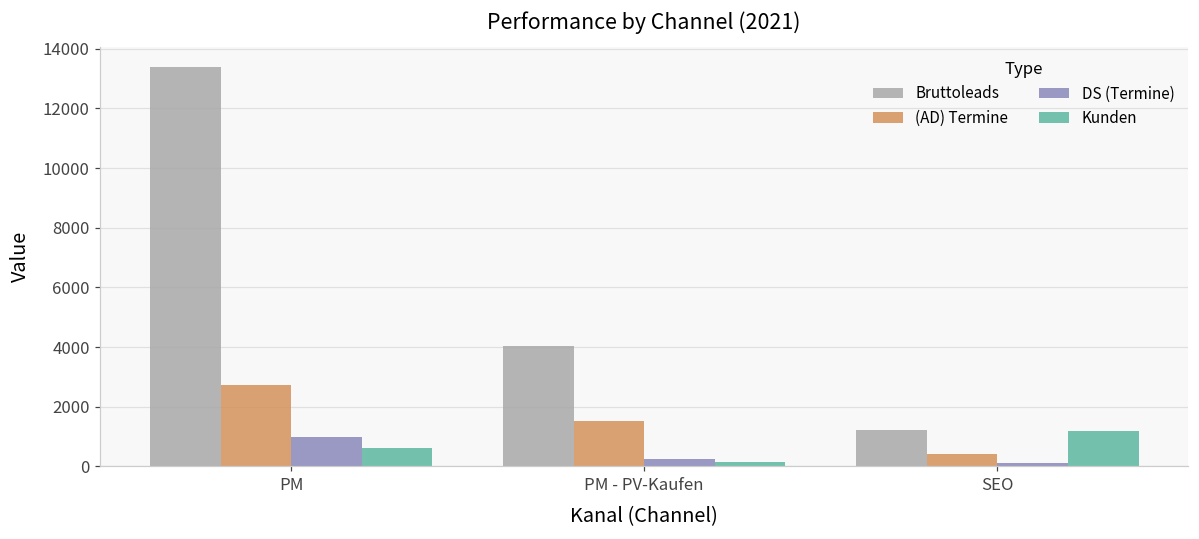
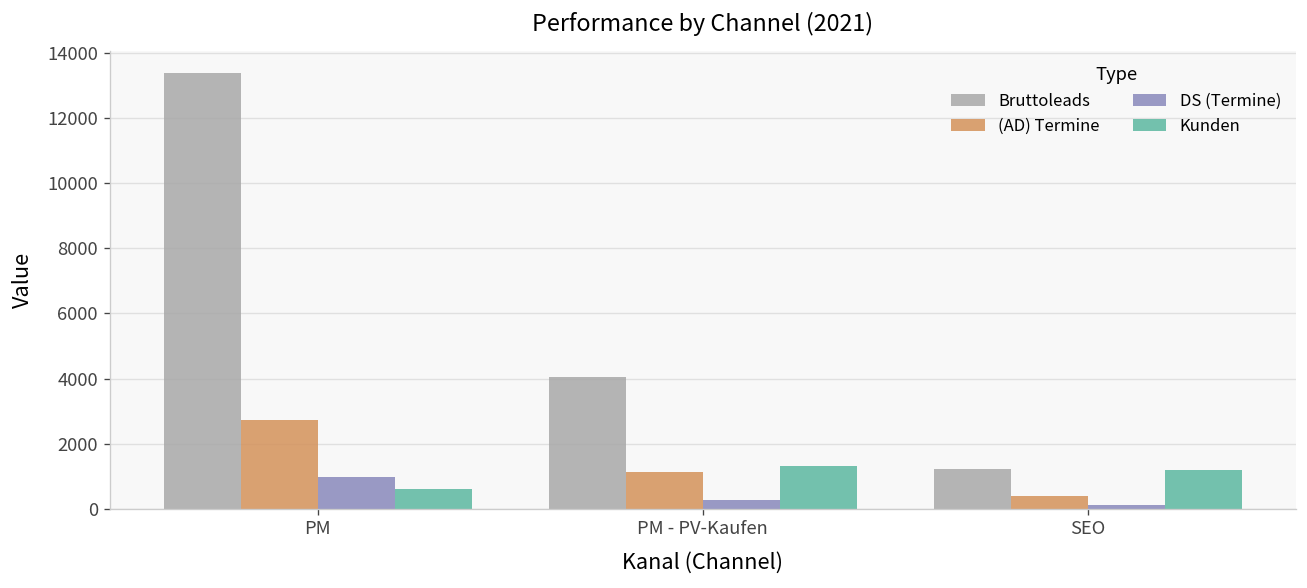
(AD) Termine, PM - PV-Kaufen: 1500 -> 1100
Kunden, PM - PV-Kaufen: 100 -> 1300
